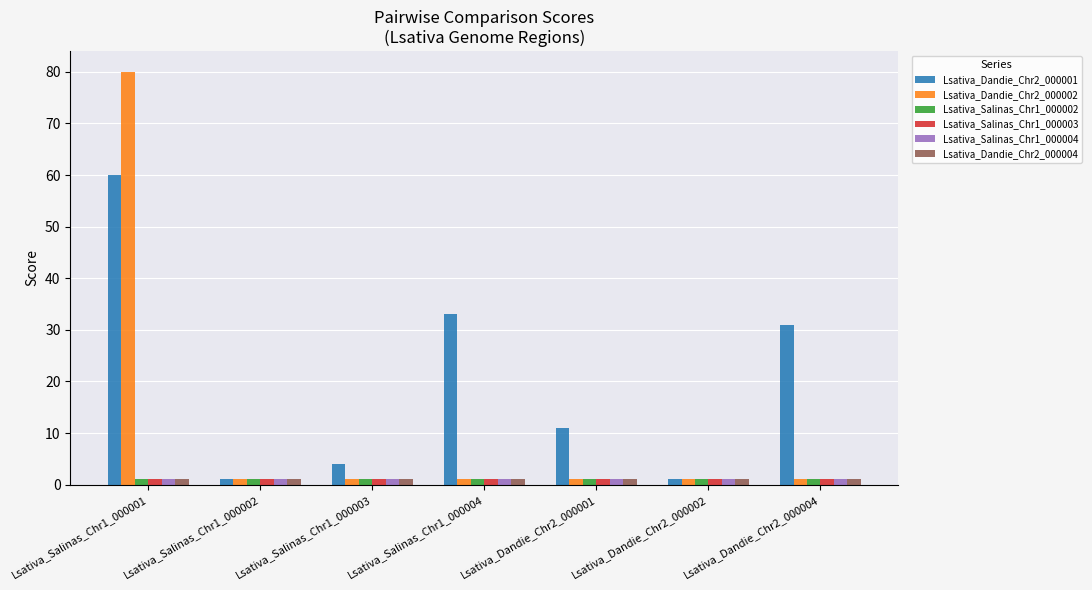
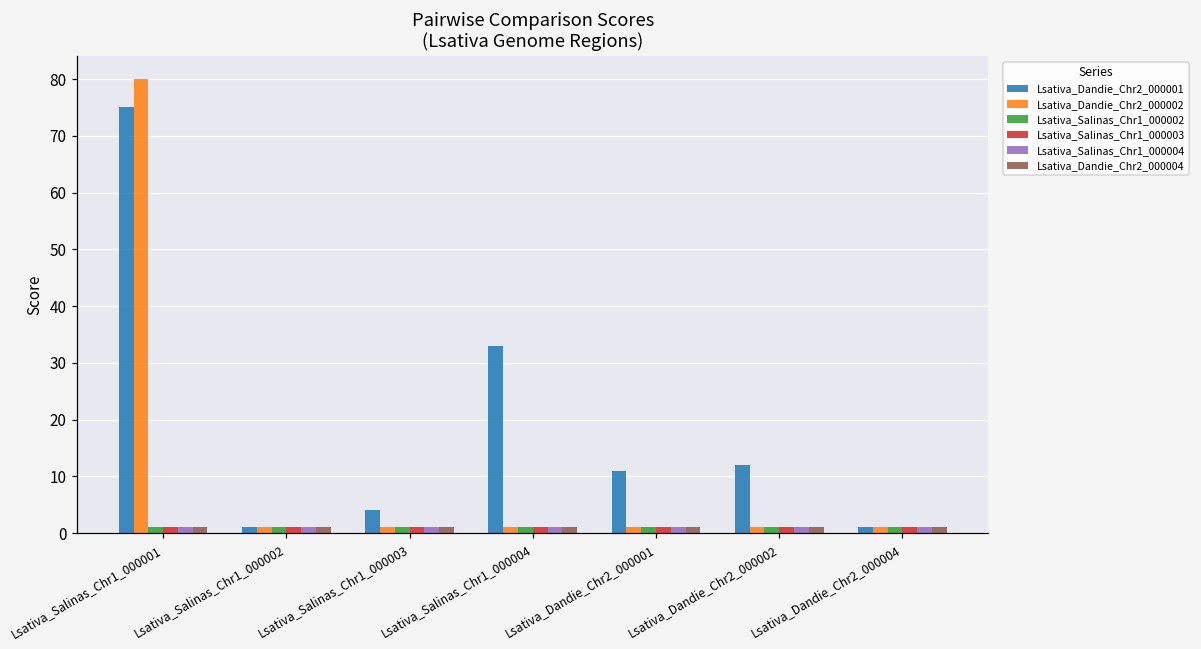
Lsativa_Dandie_Chr2_000001, Lsativa_Salinas_Chr1_000001: 60 -> 75
Lsativa_Dandie_Chr2_000001, Lsativa_Dandie_Chr2_000002: 1 -> 12
Lsativa_Dandie_Chr2_000001, Lsativa_Dandie_Chr2_000004: 31 -> 1
